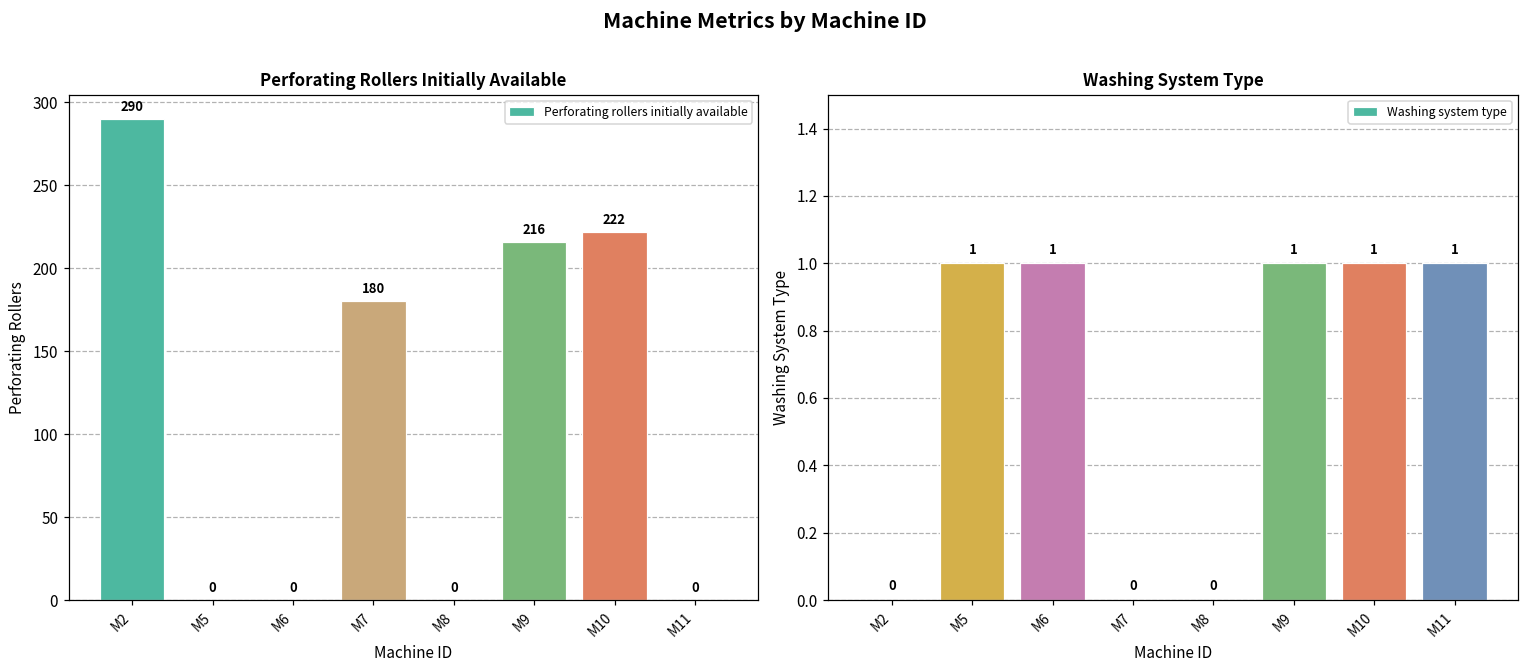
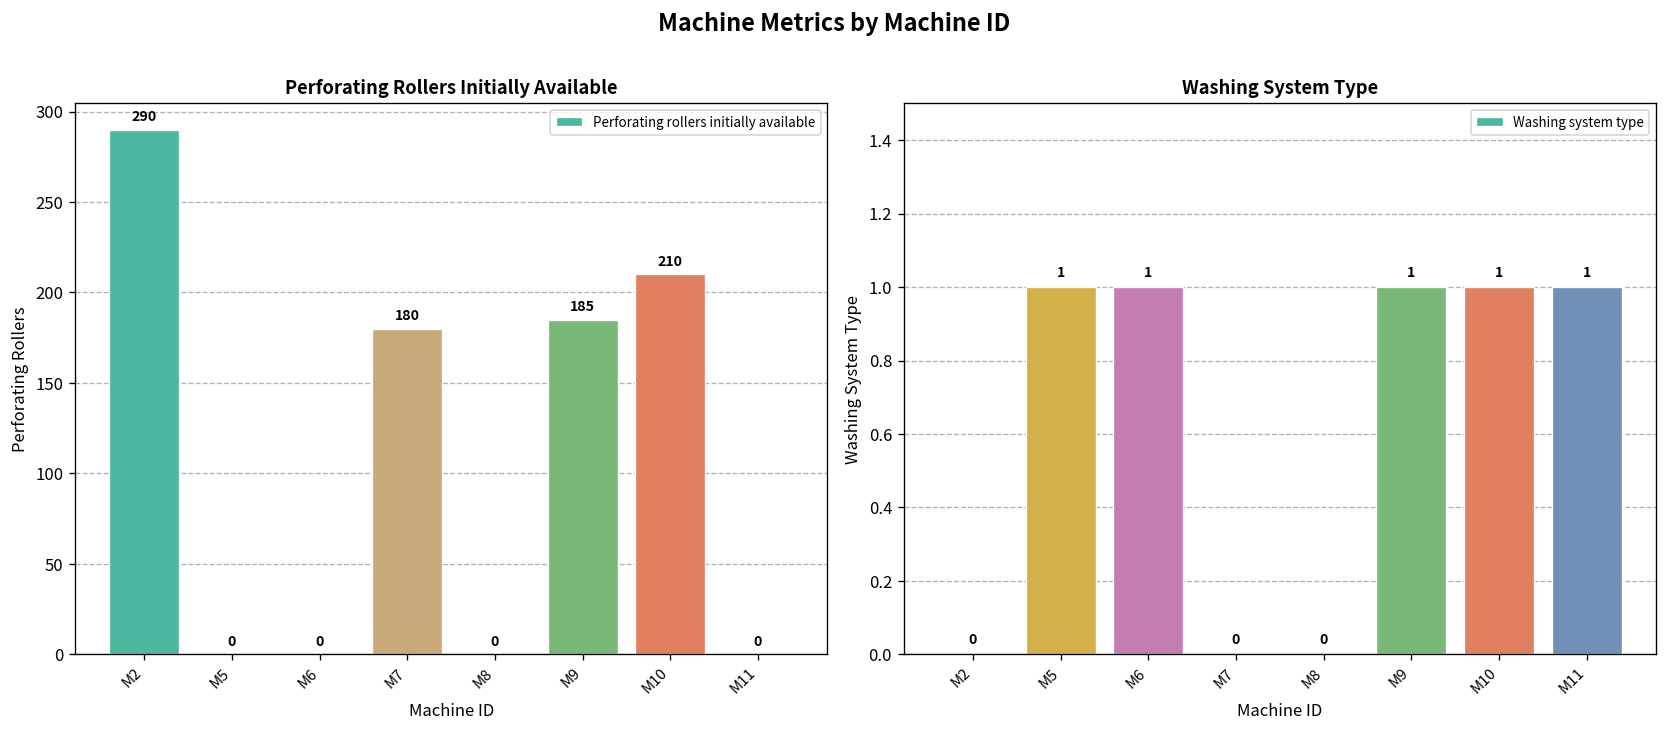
Perforating Rollers Initially Available, M9: 216 -> 185
Perforating Rollers Initially Available, M10: 222 -> 210
